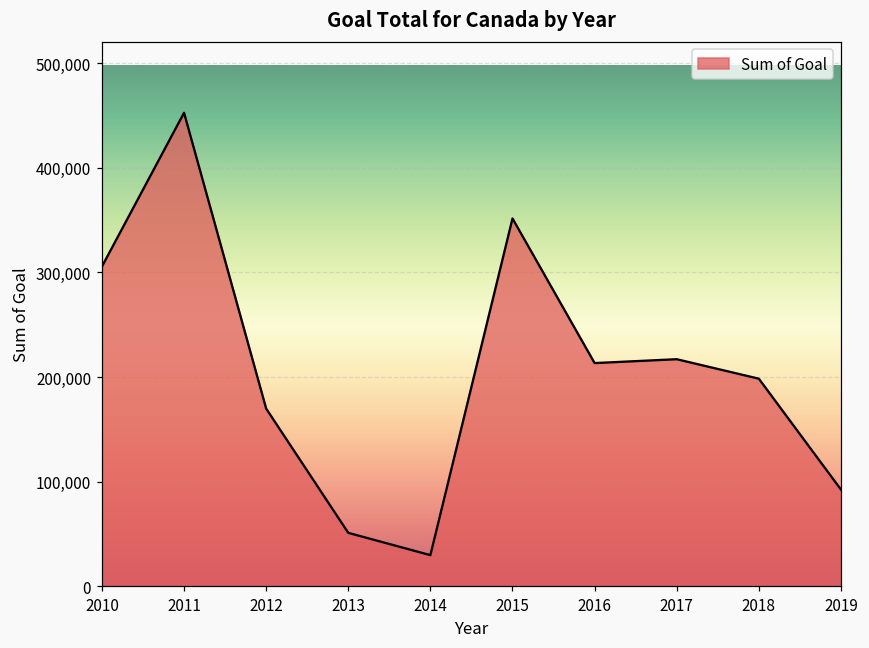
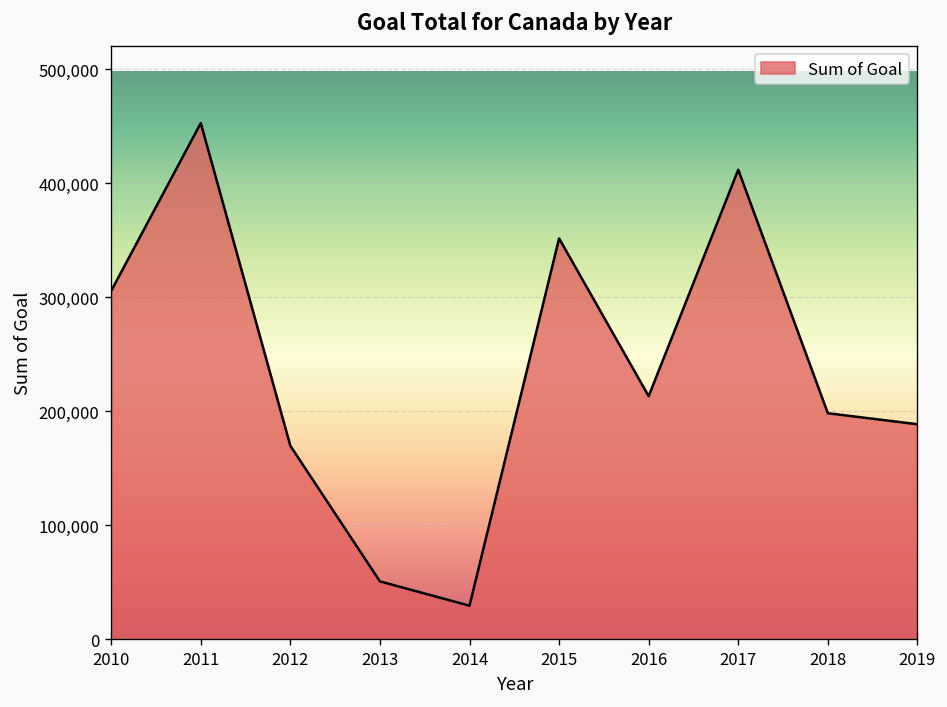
2017: 220,000 -> 410,000
2019: 90,000 -> 190,000
